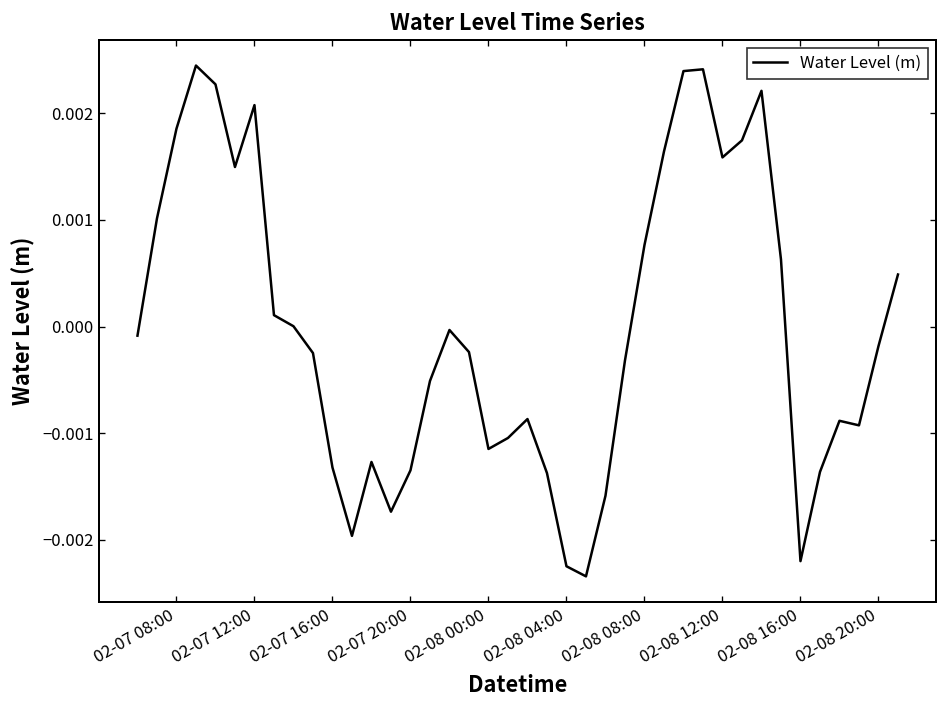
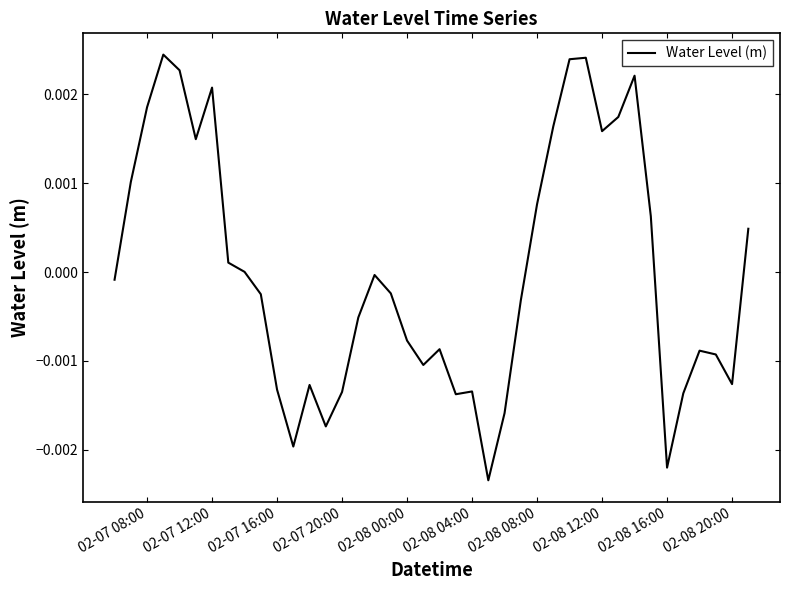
02-08 00:00: -0.0011 -> -0.0008
02-08 04:00: -0.0022 -> -0.0013
02-08 20:00: -0.0002 -> -0.0013
